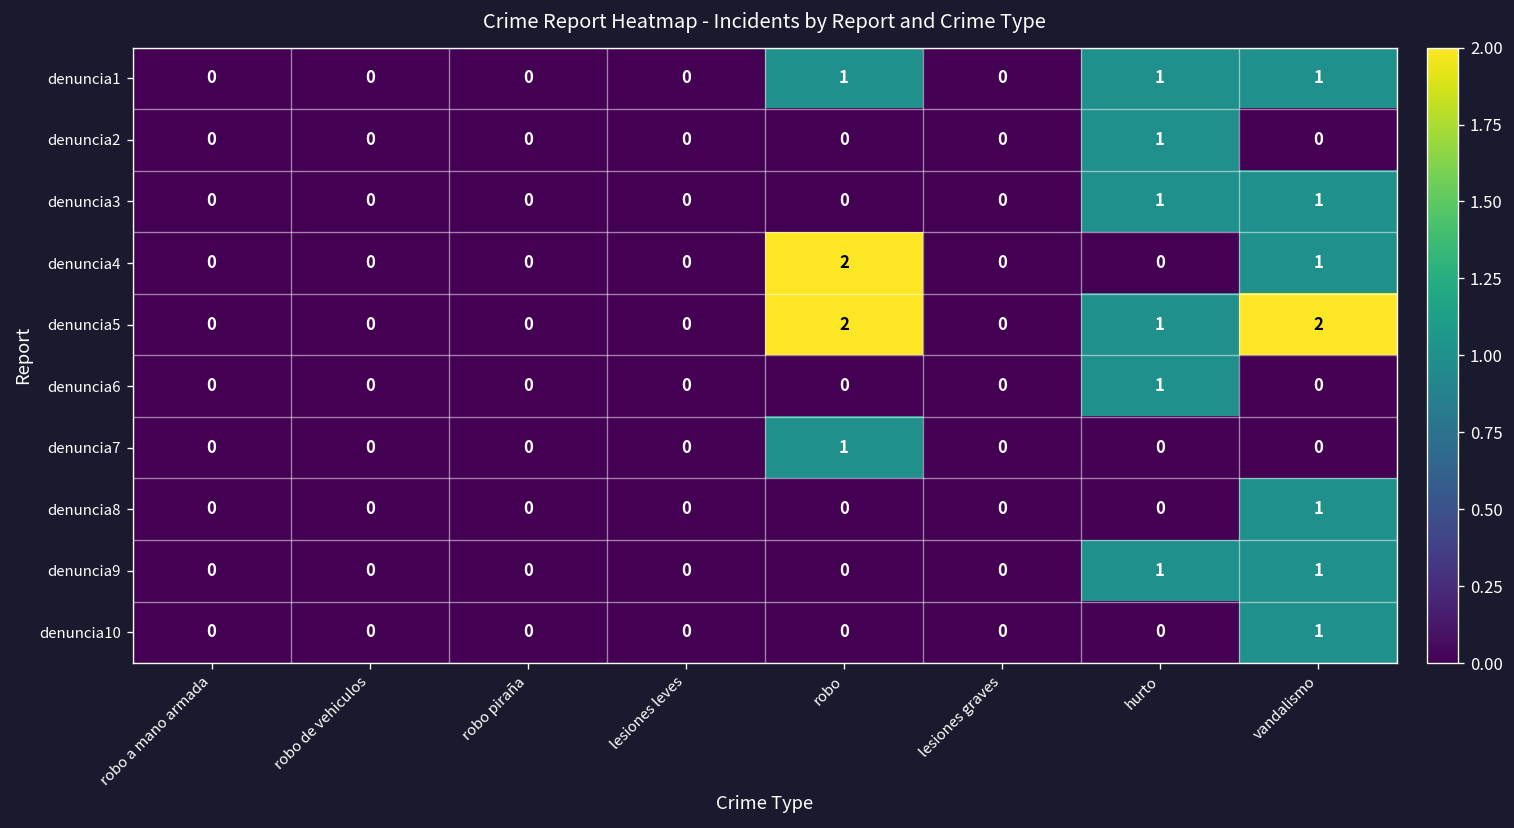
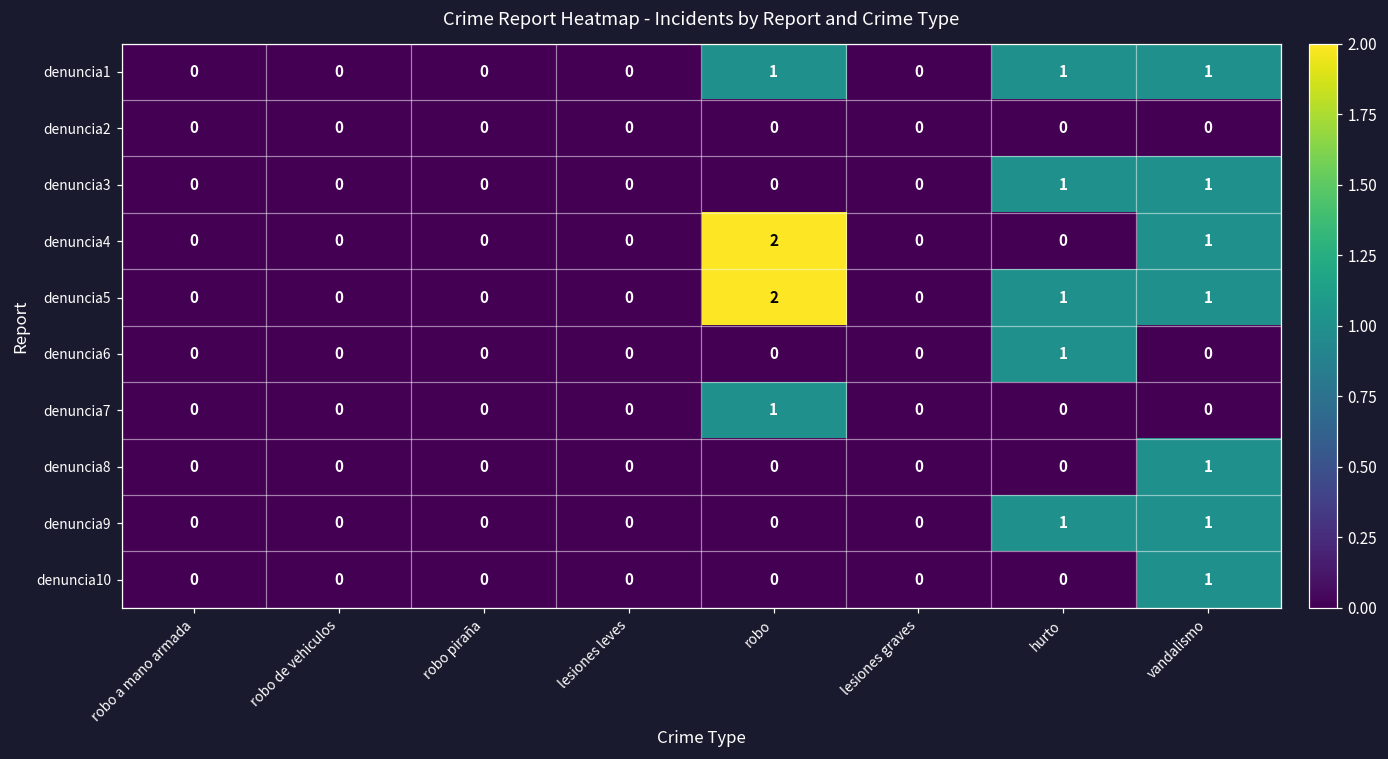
denuncia2, hurto: 1 -> 0
denuncia5, vandalismo: 2 -> 1
